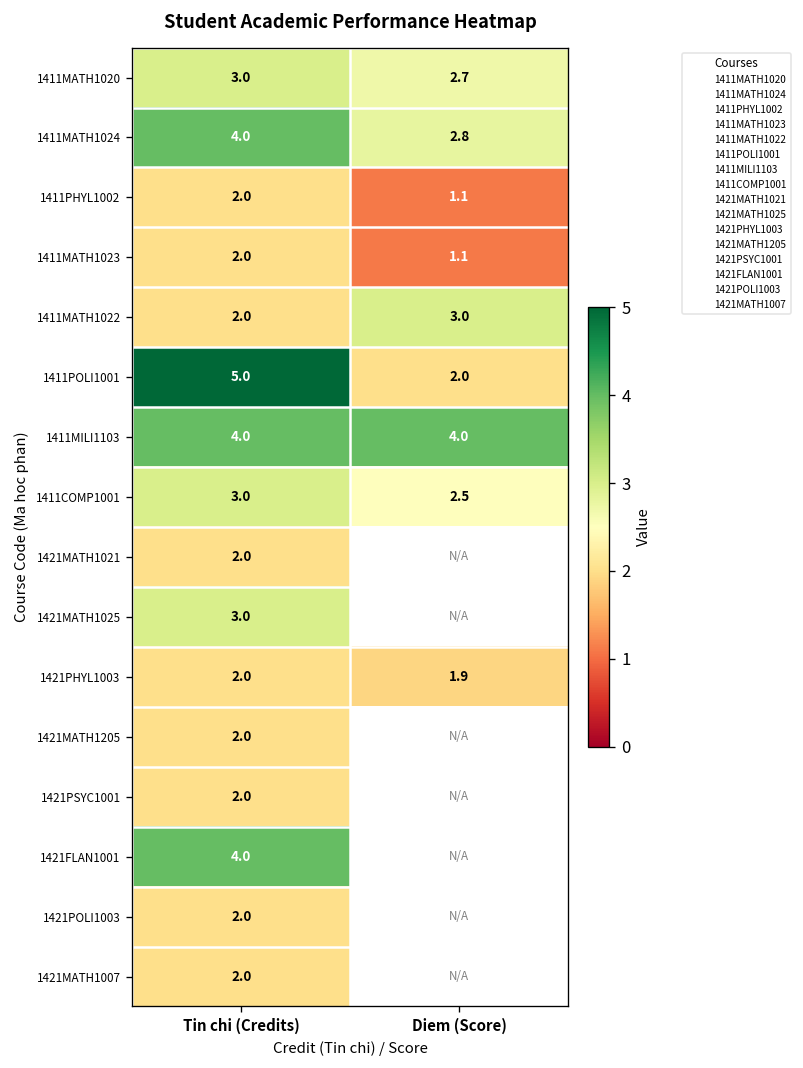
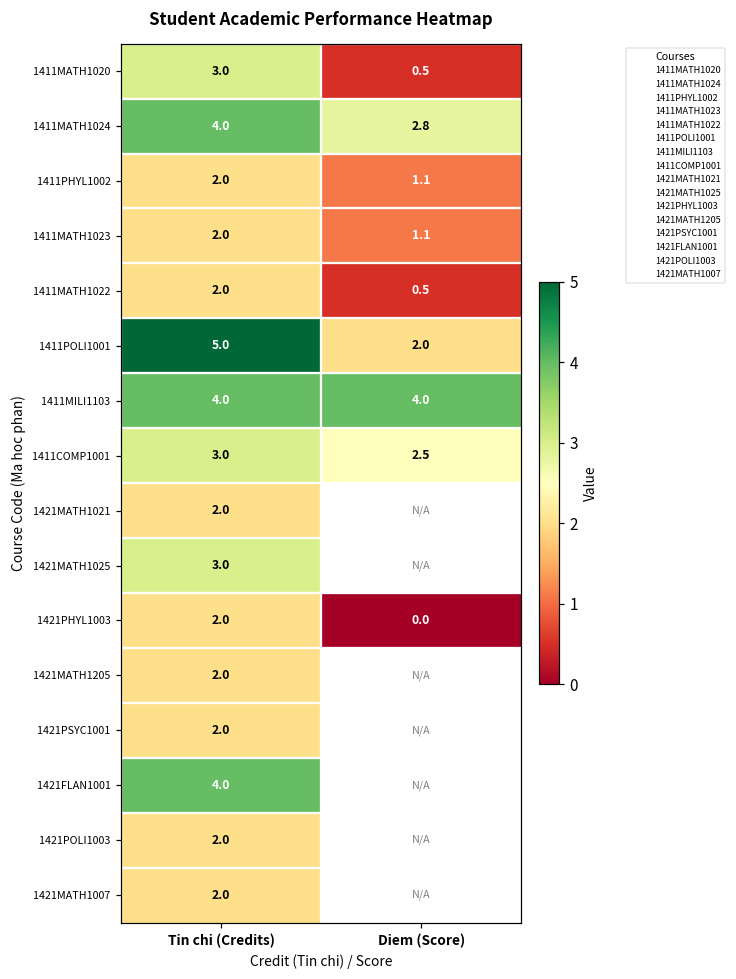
1411MATH1020, Diem (Score): 2.7 -> 0.5
1411MATH1022, Diem (Score): 3.0 -> 0.5
1421PHYL1003, Diem (Score): 1.9 -> 0.0
